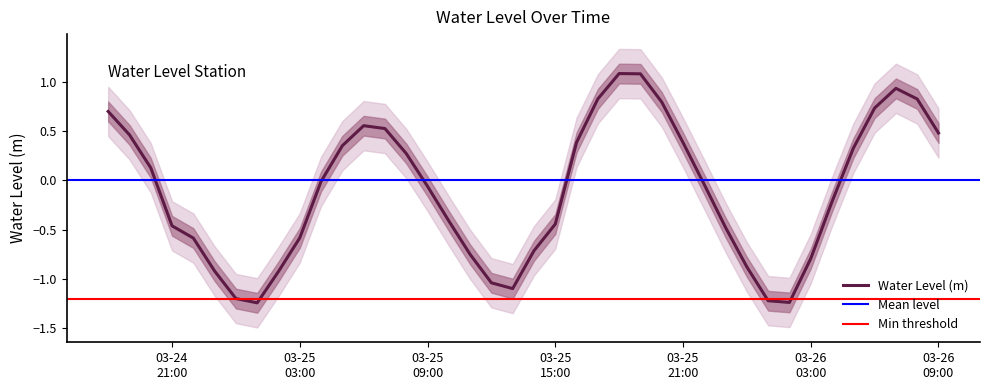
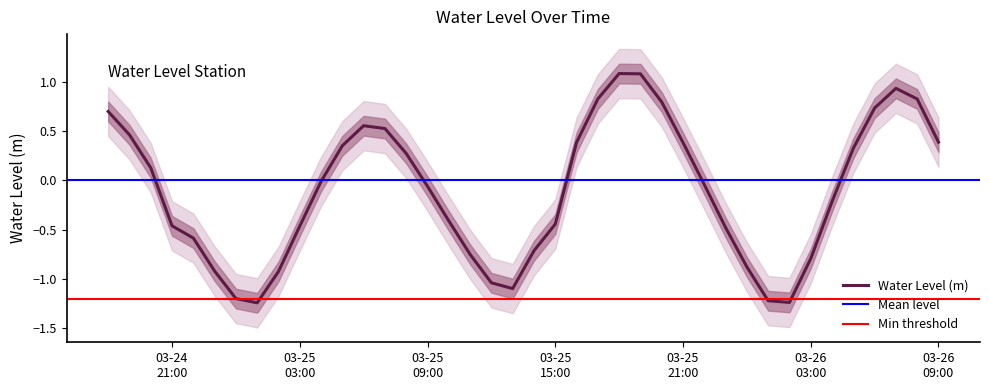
Water Level (m), 03-25 03:00: -0.6 -> -0.5
Water Level (m), 03-26 09:00: 0.5 -> 0.4
